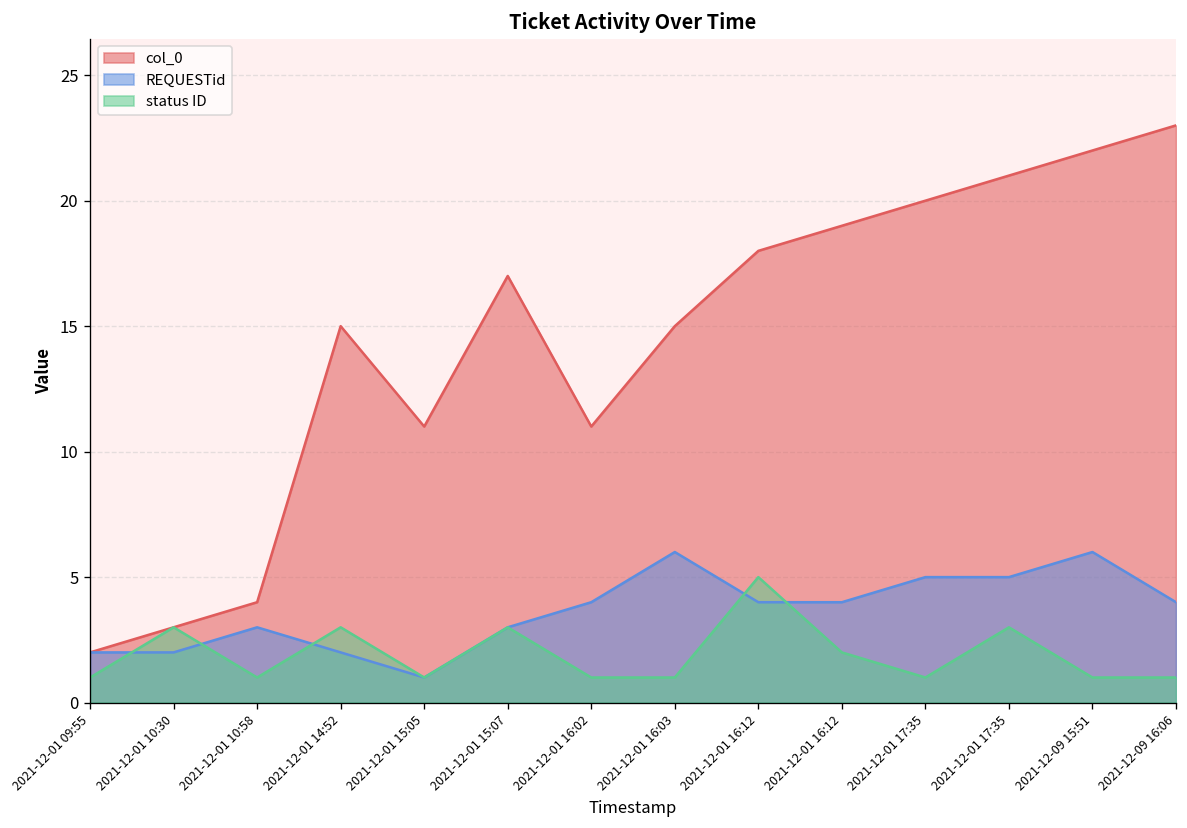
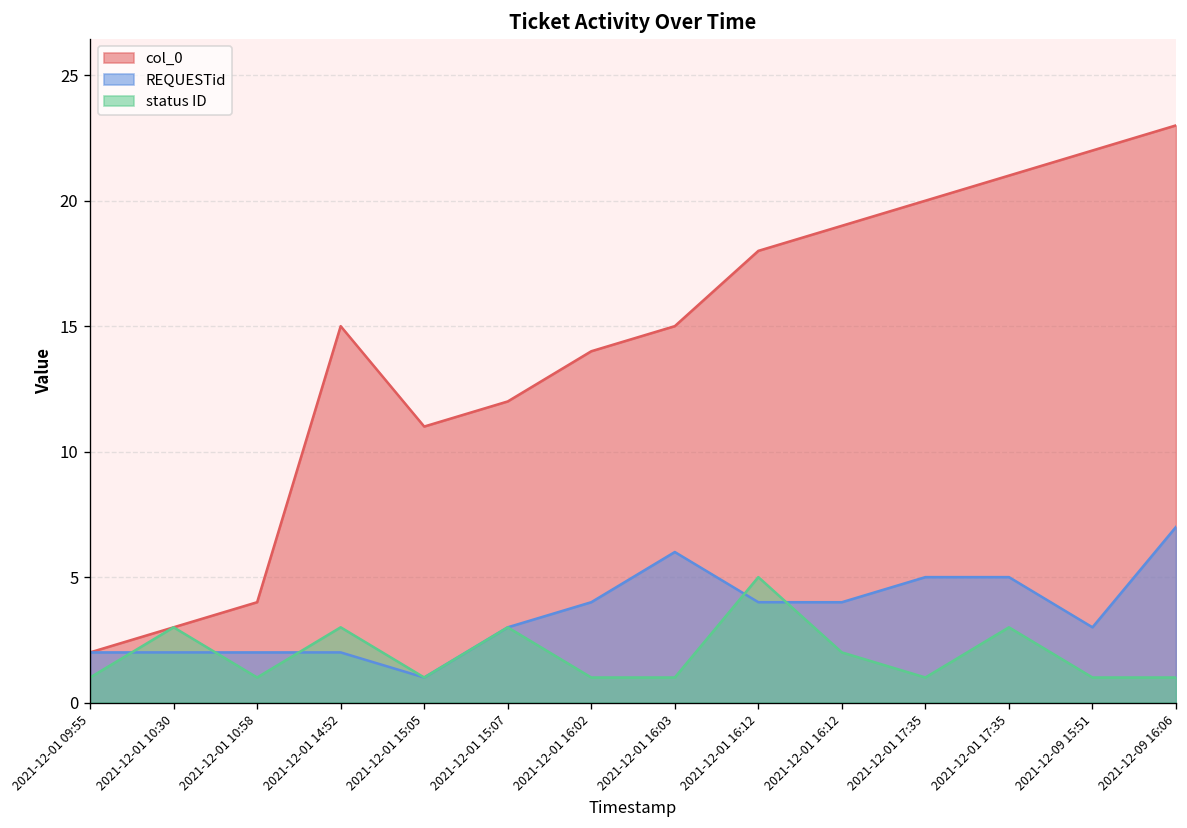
REQUESTid, 2021-12-01 10:58: 3 -> 2
col_0, 2021-12-01 15:07: 17 -> 12
col_0, 2021-12-01 16:02: 11 -> 14
REQUESTid, 2021-12-09 15:51: 6 -> 3
REQUESTid, 2021-12-09 16:06: 4 -> 7
